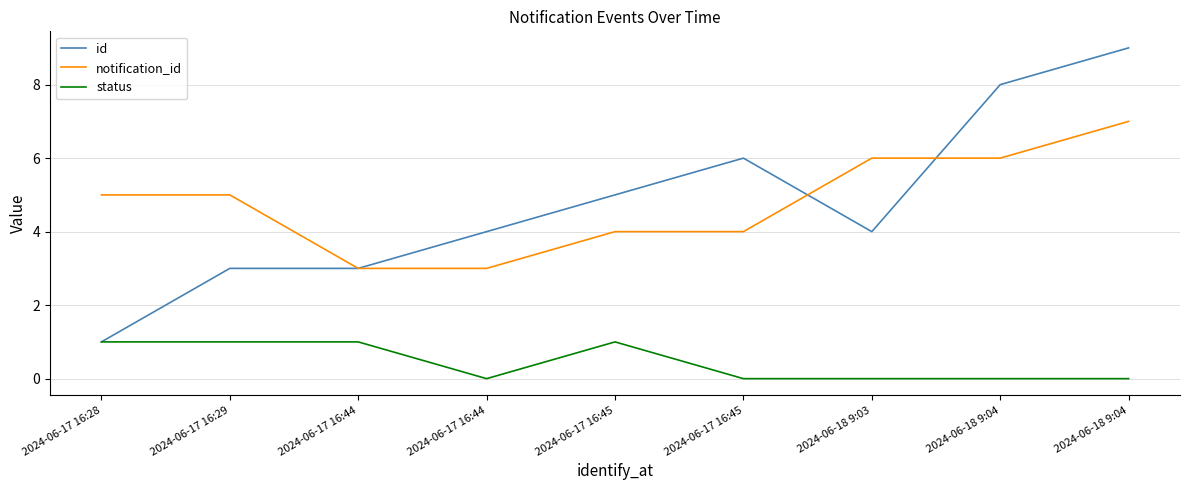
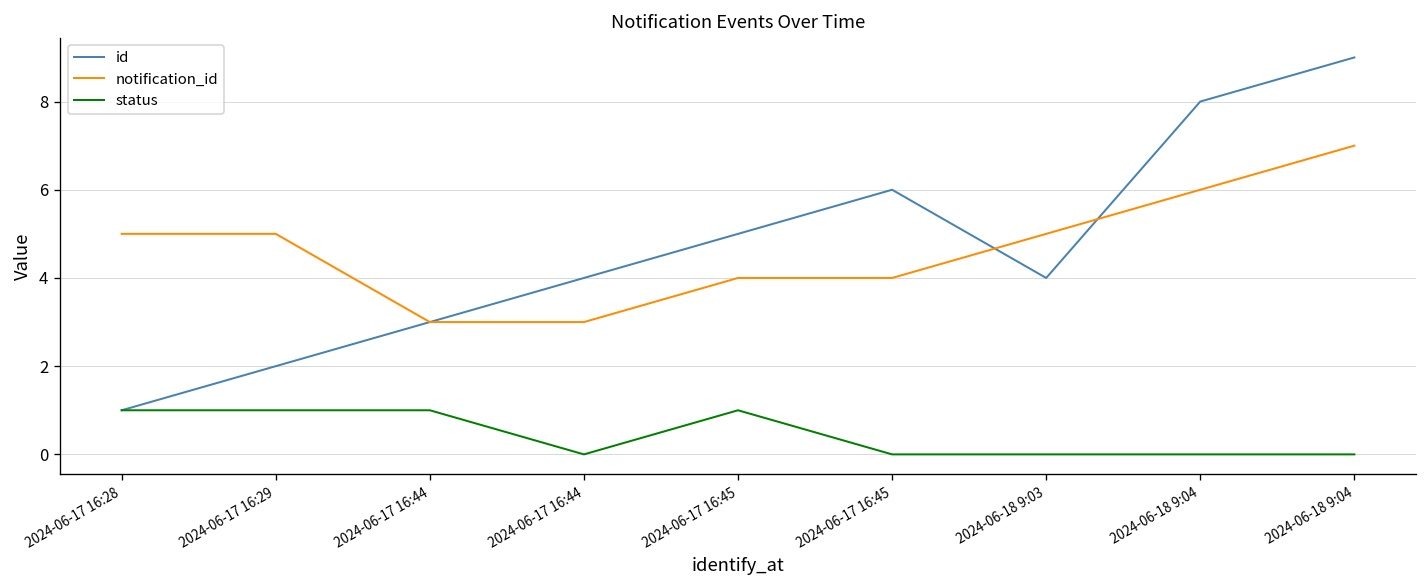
id, 2024-06-17 16:29: 3 -> 2
notification_id, 2024-06-18 9:03: 6 -> 5
